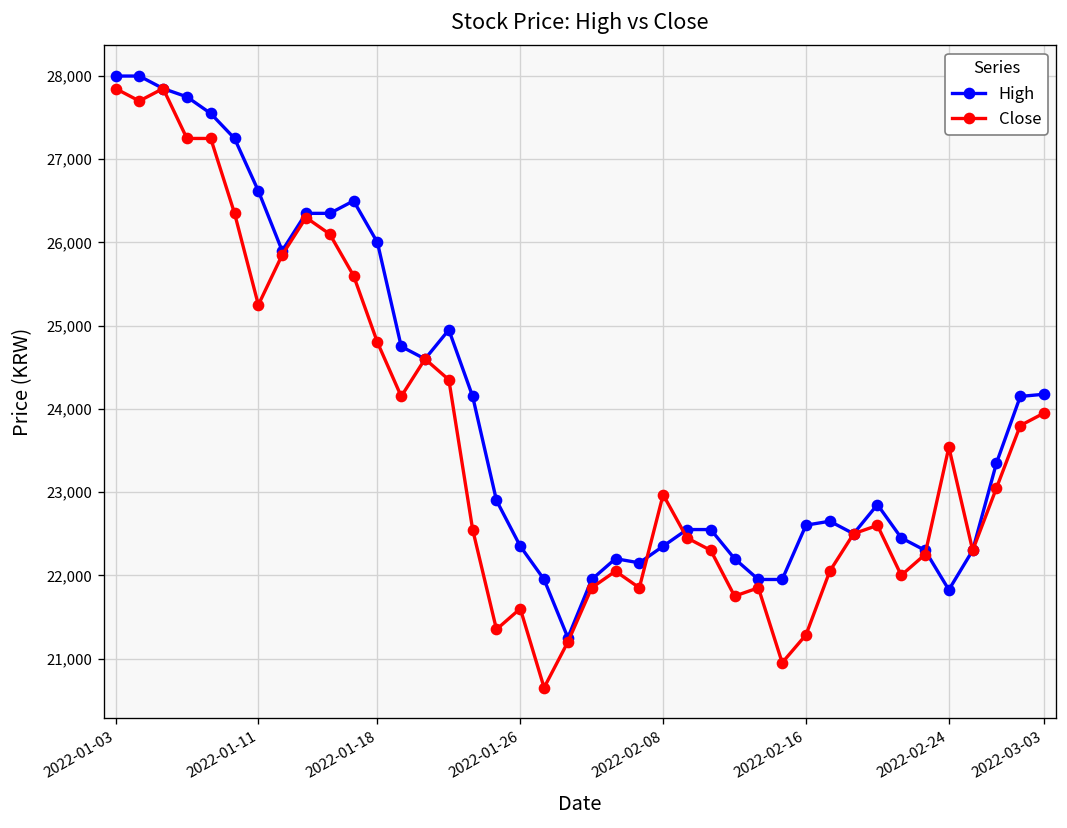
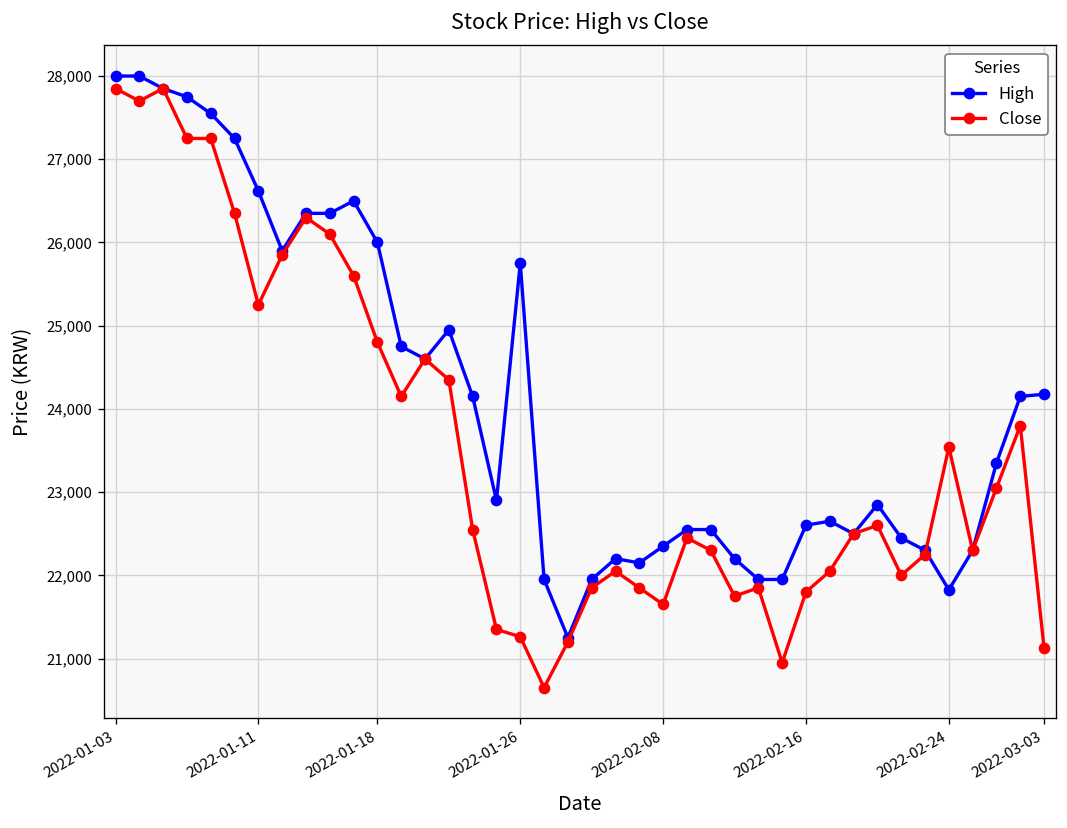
High, 2022-01-26: 22,400 -> 25,800
Close, 2022-01-26: 21,600 -> 21,300
Close, 2022-02-08: 23,000 -> 21,700
Close, 2022-02-16: 21,300 -> 21,800
Close, 2022-03-03: 24,000 -> 21,100
